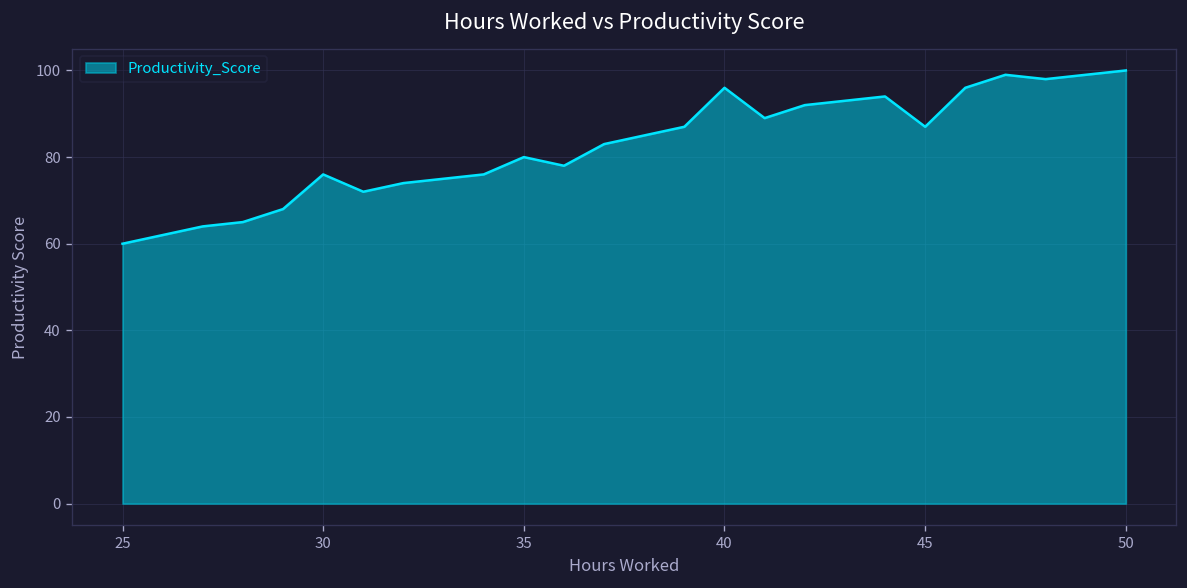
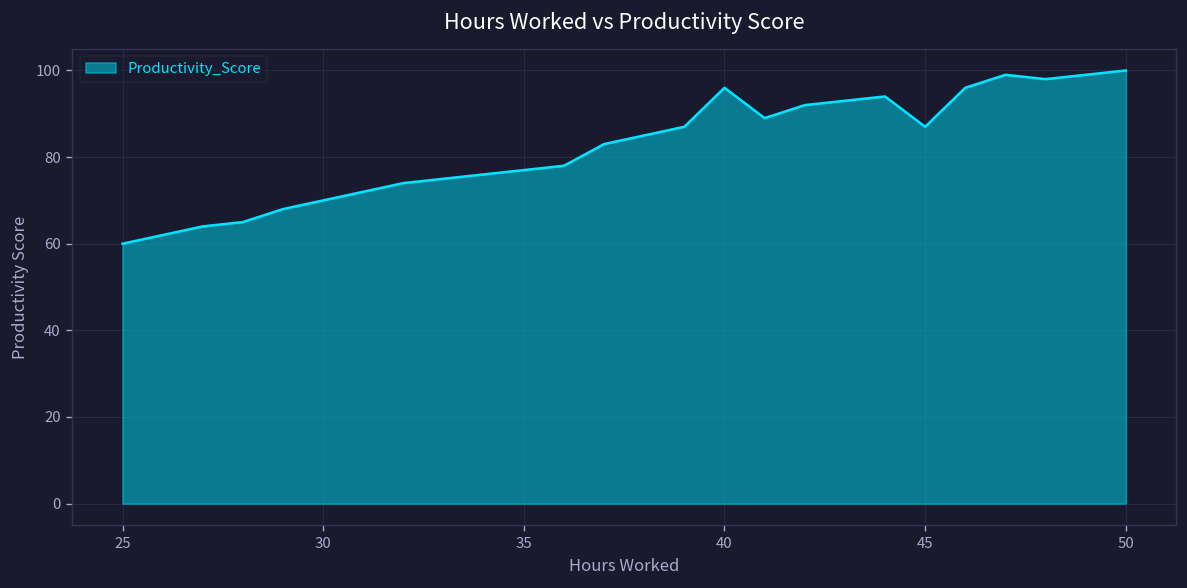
30: 76 -> 70
35: 80 -> 77
